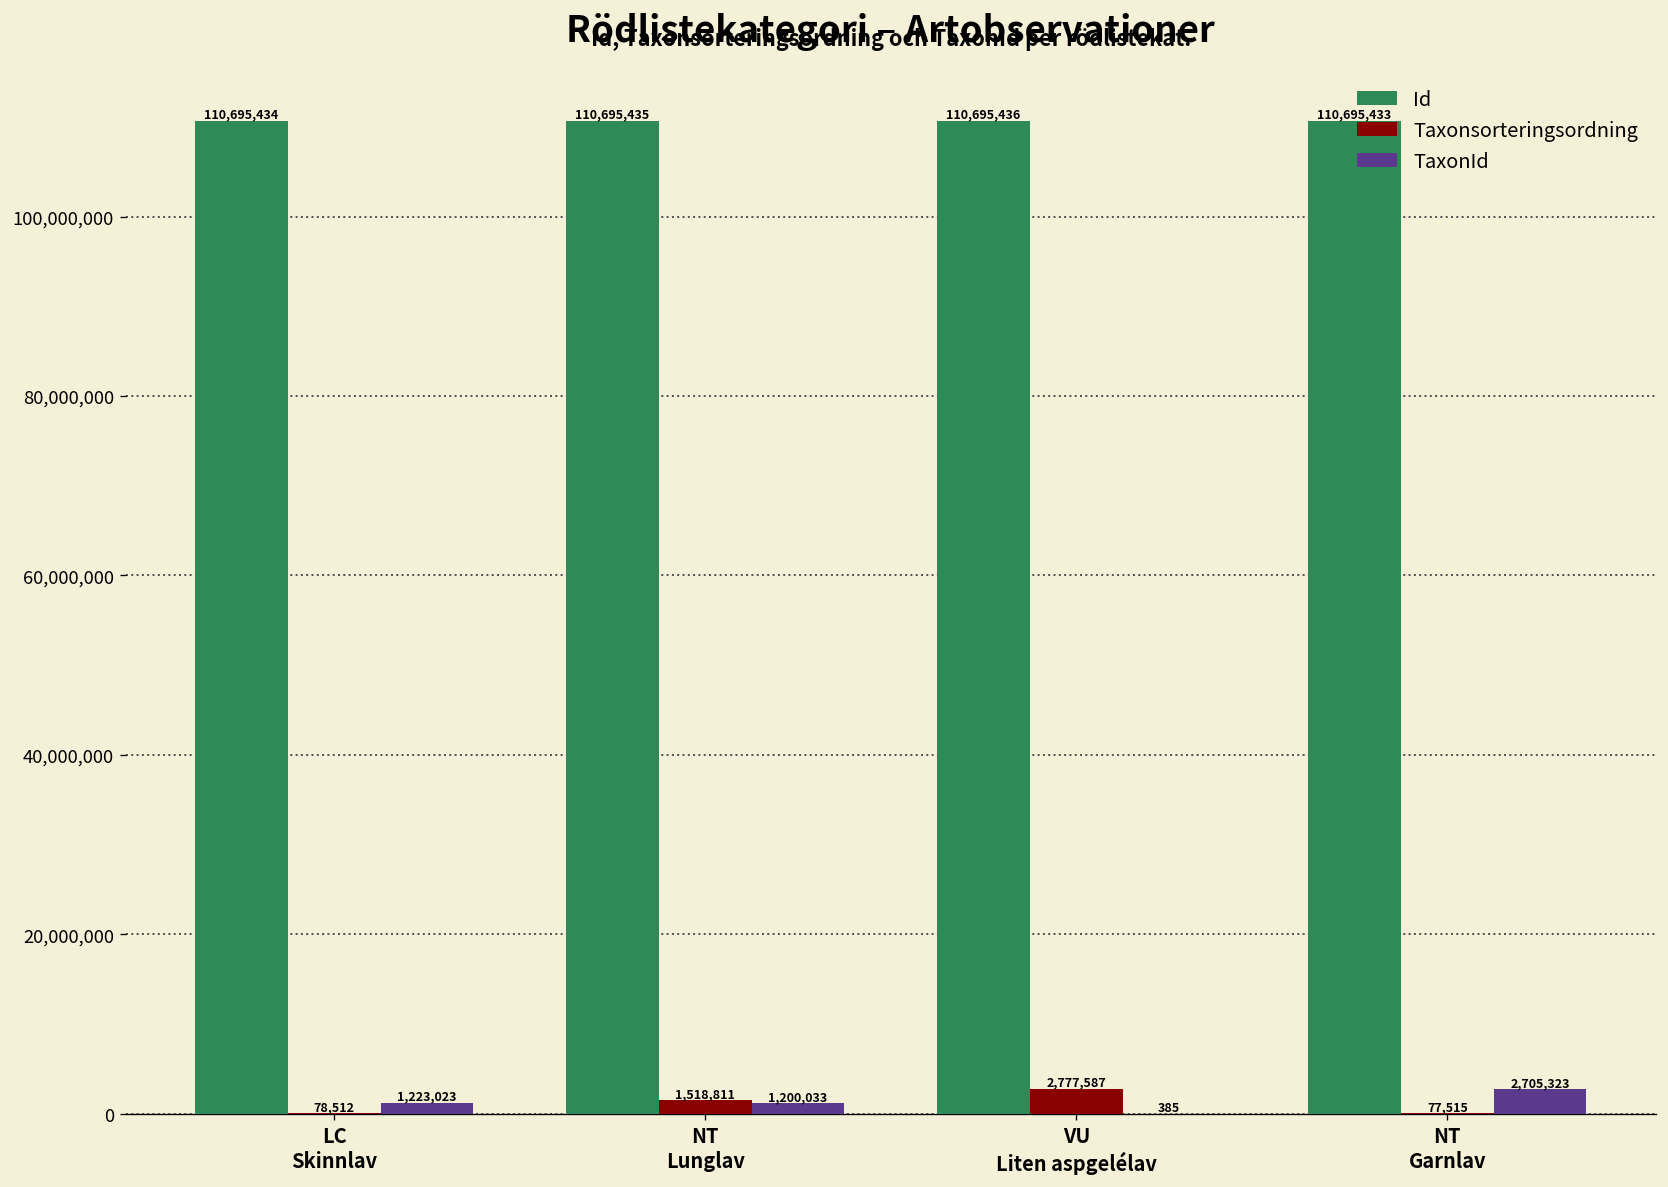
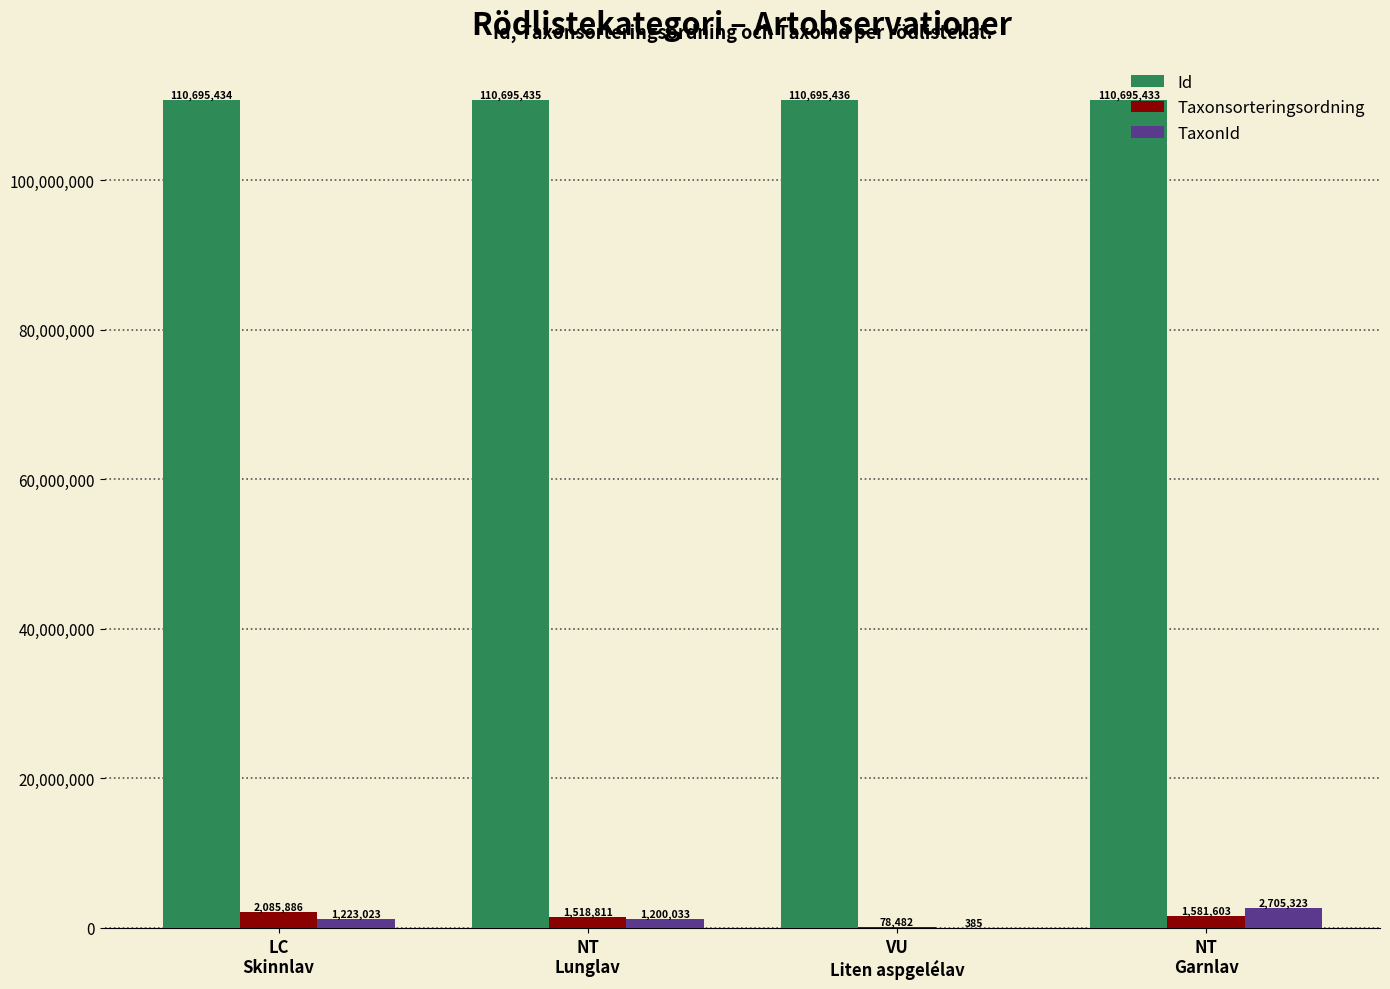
Taxonsorteringsordning, LC Skinnlav: 78,512 -> 2,085,886
Taxonsorteringsordning, VU Liten aspgelélav: 2,777,587 -> 78,482
Taxonsorteringsordning, NT Garnlav: 77,515 -> 1,581,603
